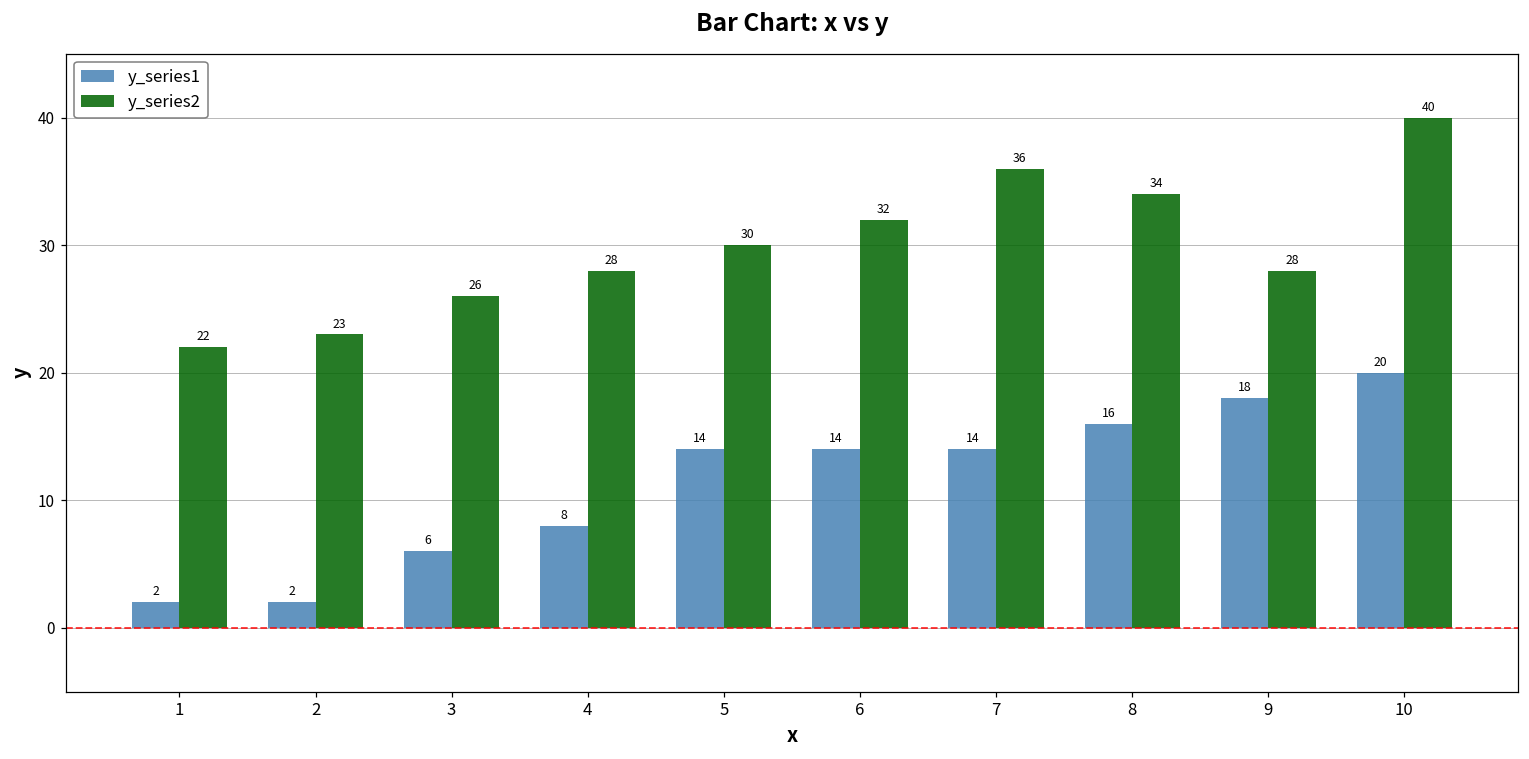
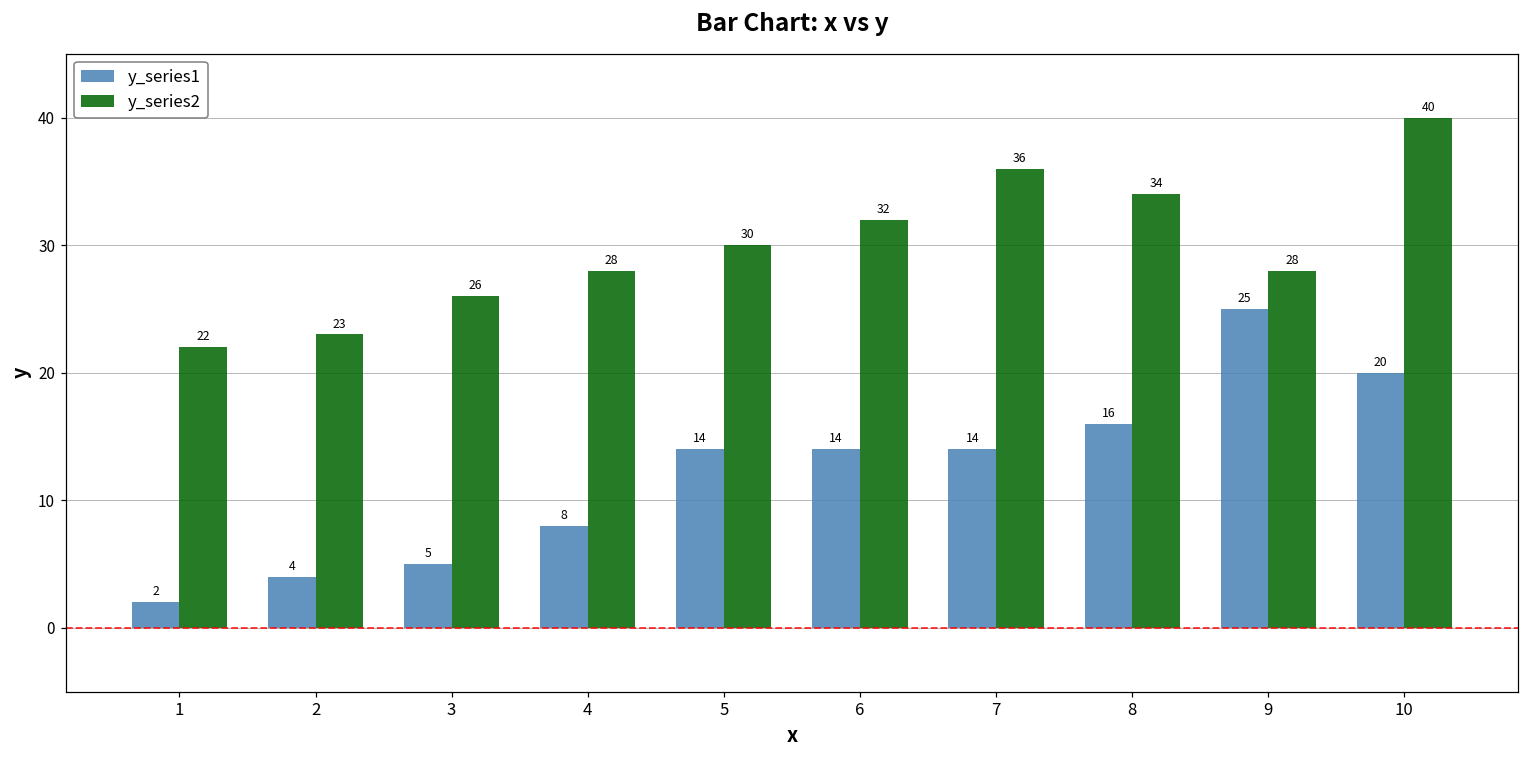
y_series1, 2: 2 -> 4
y_series1, 3: 6 -> 5
y_series1, 9: 18 -> 25
